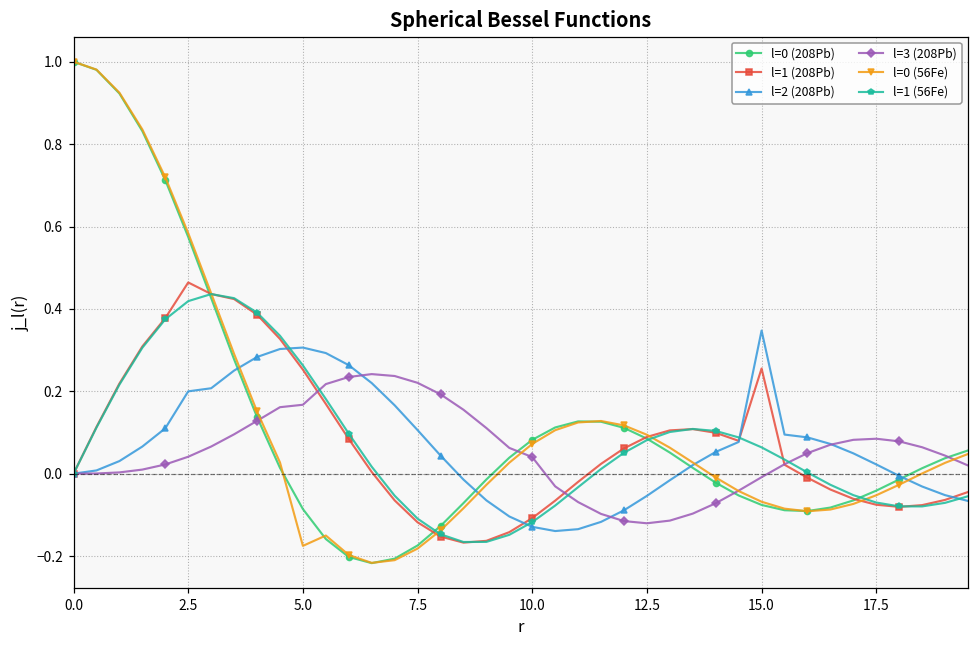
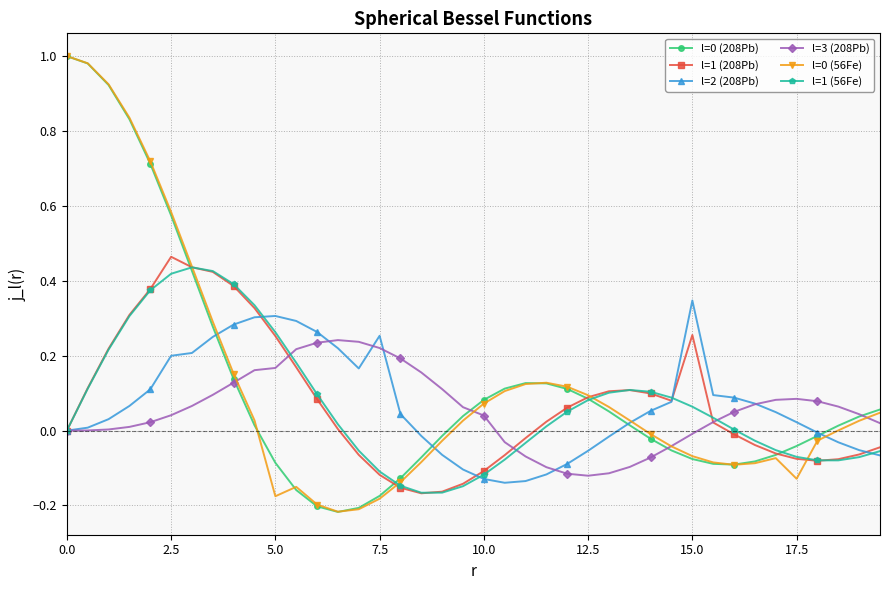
l=2 (208Pb), 7.5: 0.11 -> 0.25
l=0 (56Fe), 17.5: -0.05 -> -0.13
